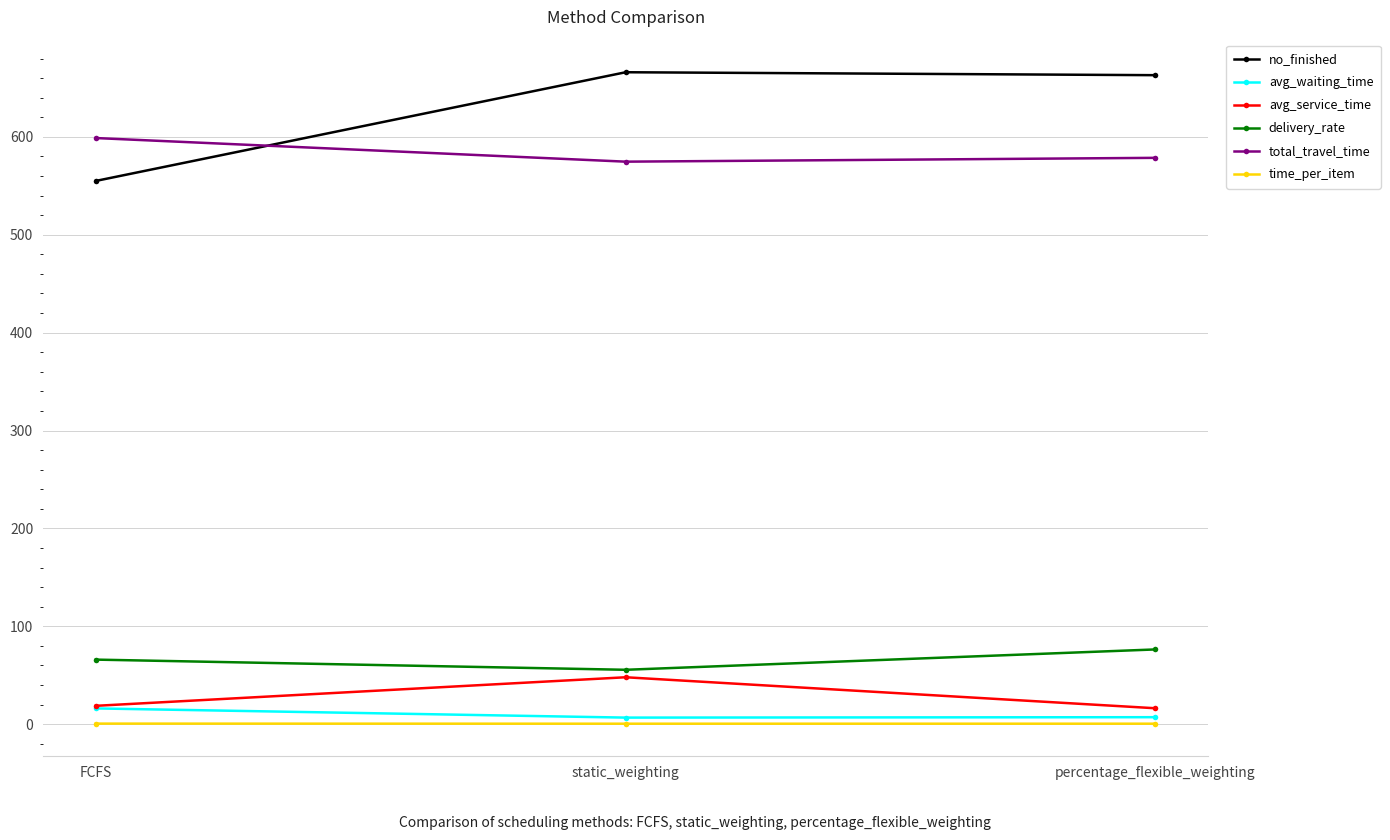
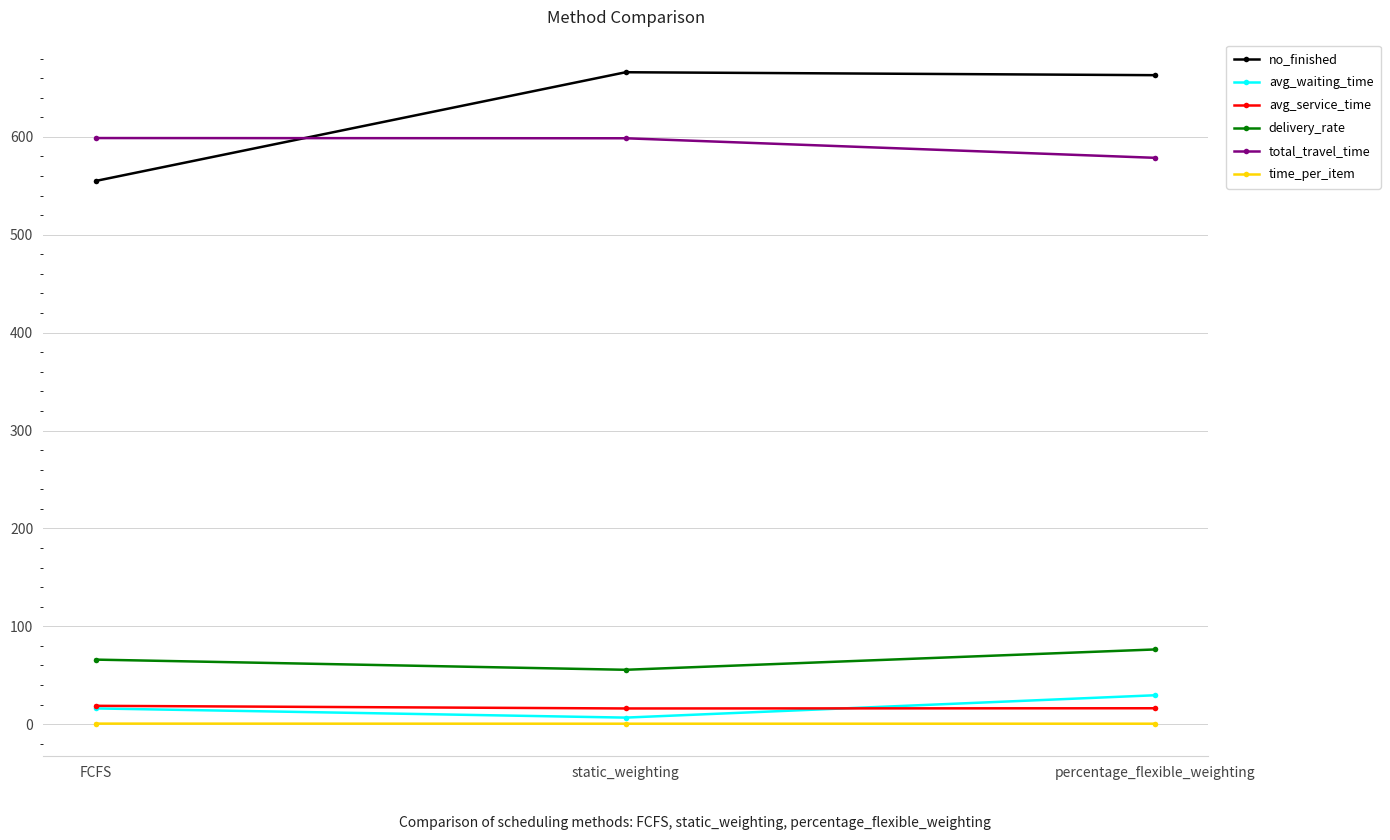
avg_service_time, static_weighting: 50 -> 20
total_travel_time, static_weighting: 570 -> 600
avg_waiting_time, percentage_flexible_weighting: 10 -> 30
